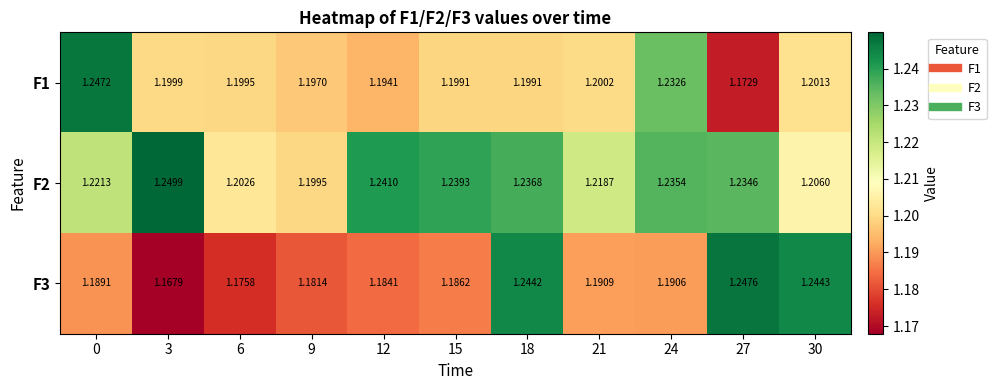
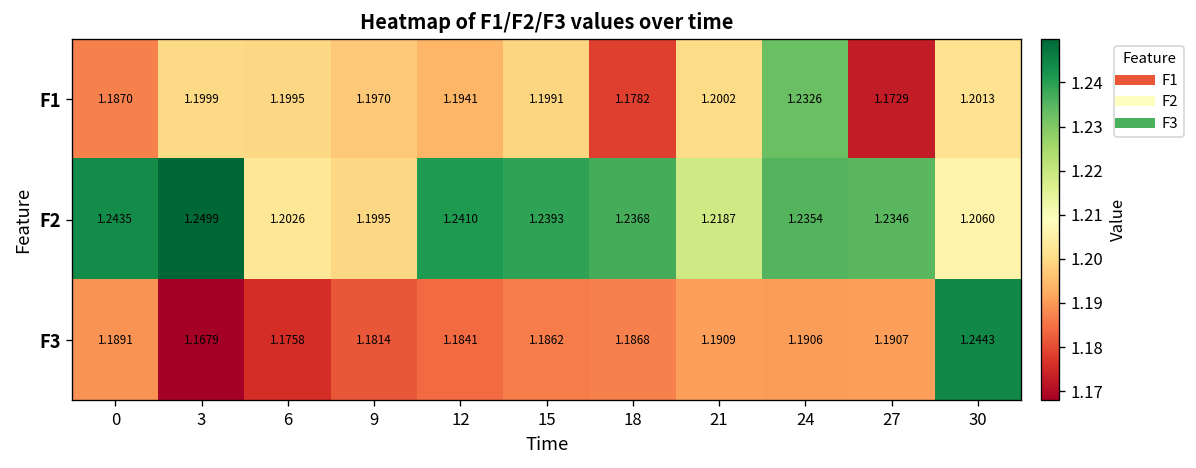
F1, 0: 1.2472 -> 1.1870
F1, 18: 1.1991 -> 1.1782
F2, 0: 1.2213 -> 1.2435
F3, 18: 1.2442 -> 1.1868
F3, 27: 1.2476 -> 1.1907
